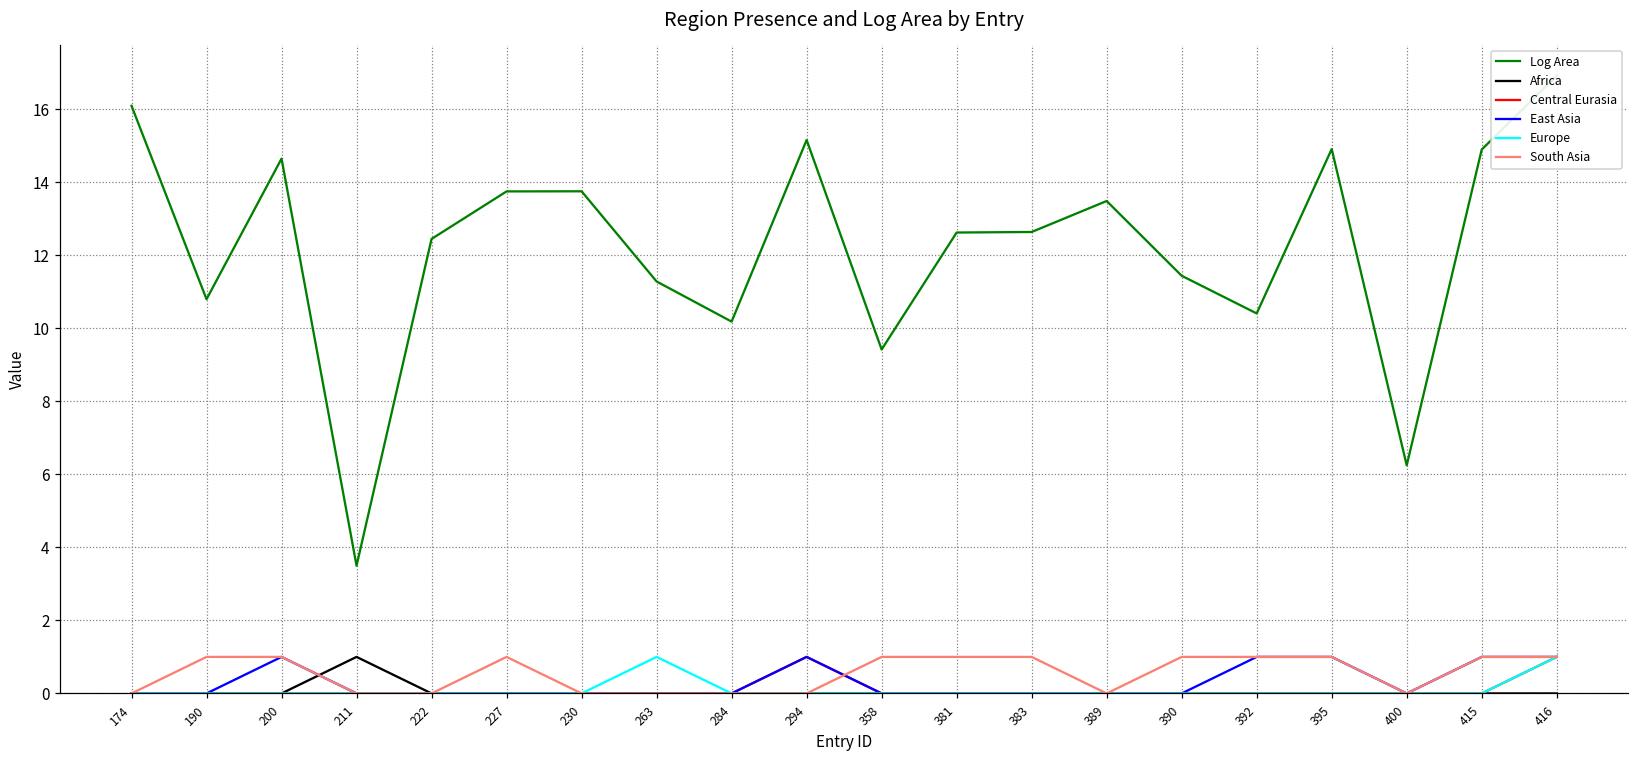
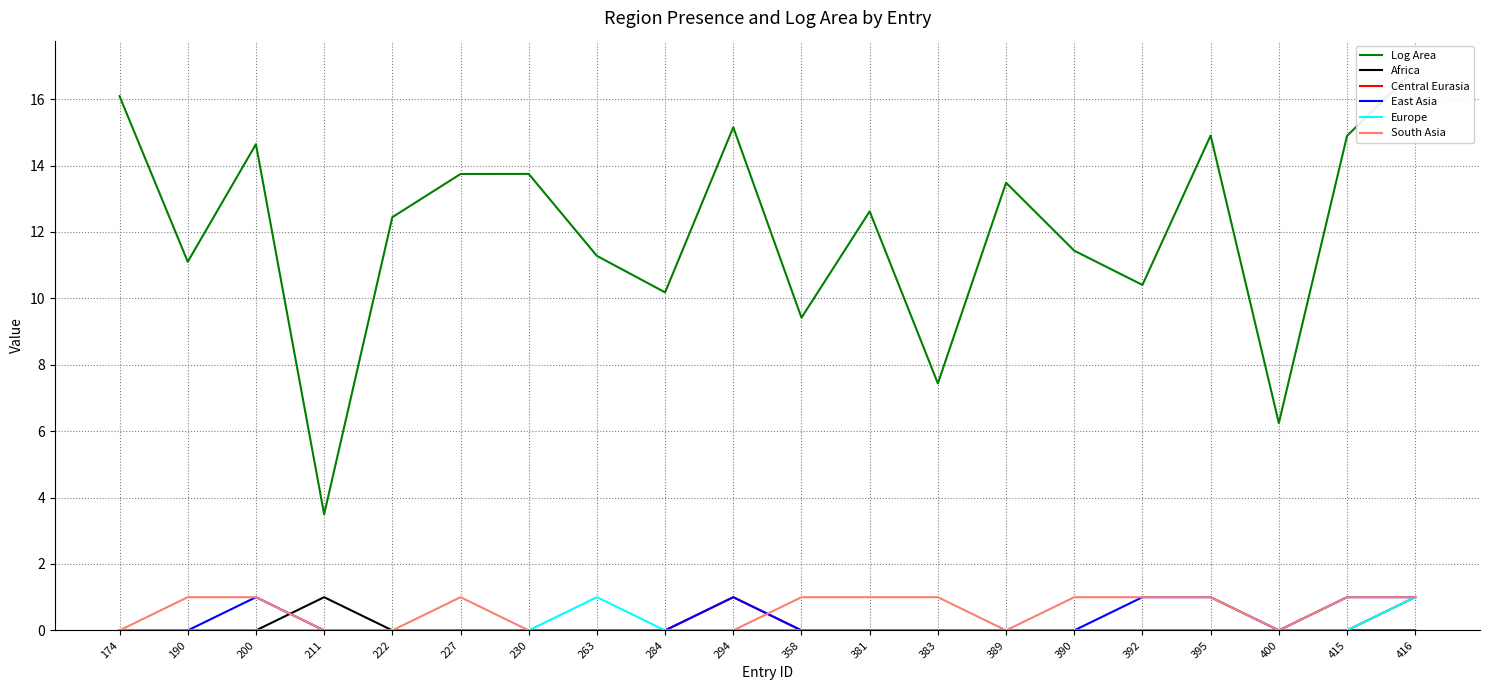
Log Area, 190: 10.8 -> 11.1
Log Area, 383: 12.6 -> 7.4
